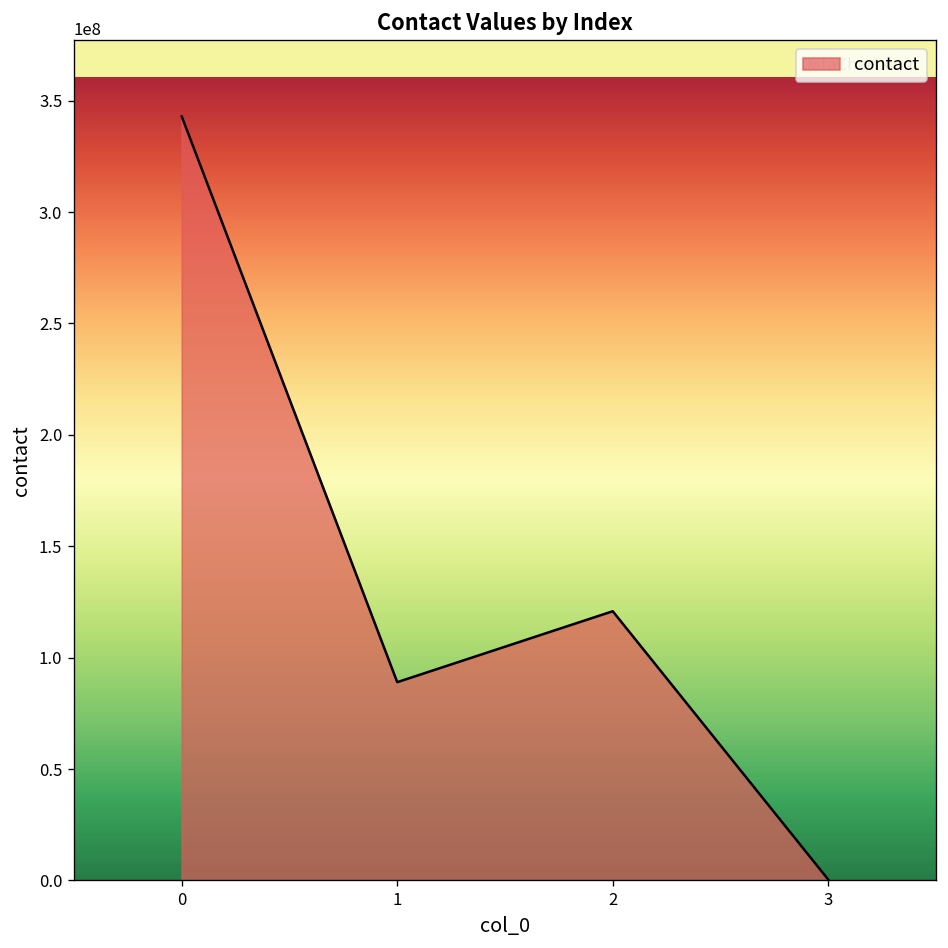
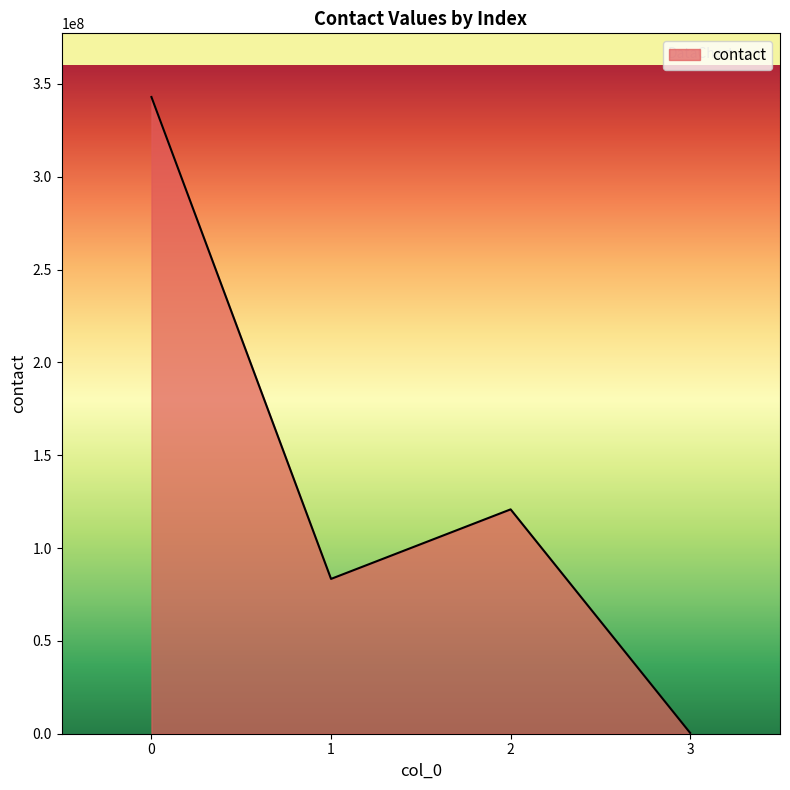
1: 89000000 -> 83000000
